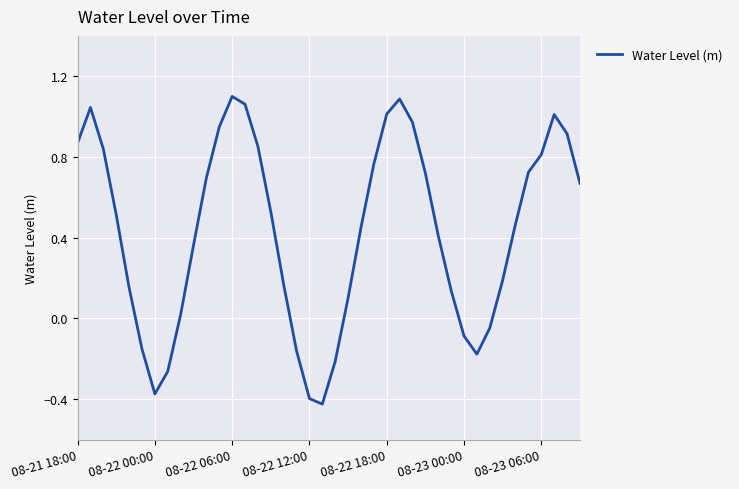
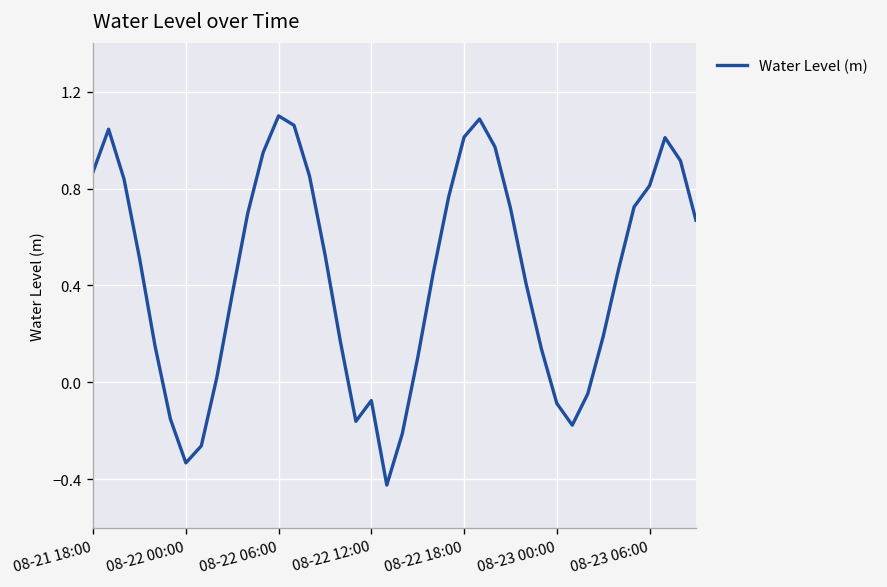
08-22 00:00: -0.37 -> -0.33
08-22 12:00: -0.40 -> -0.08
